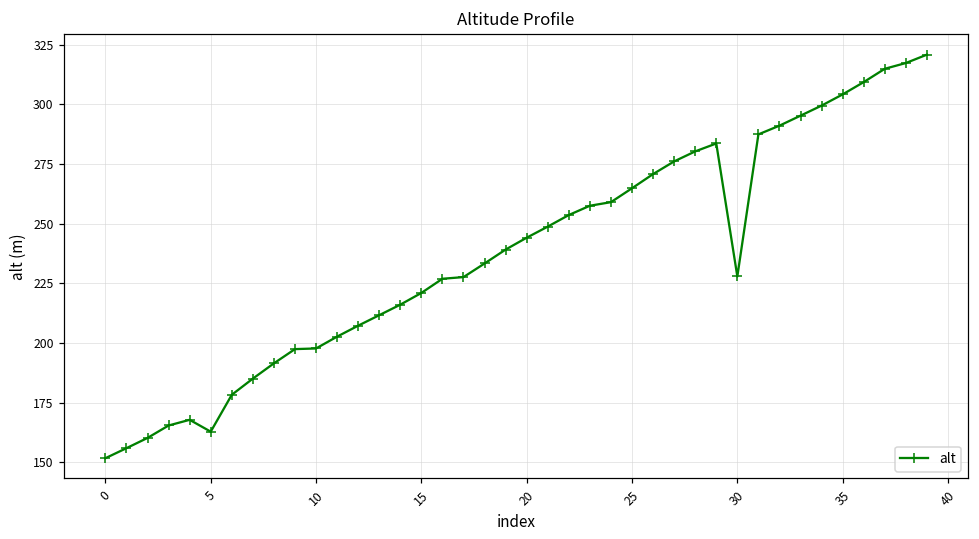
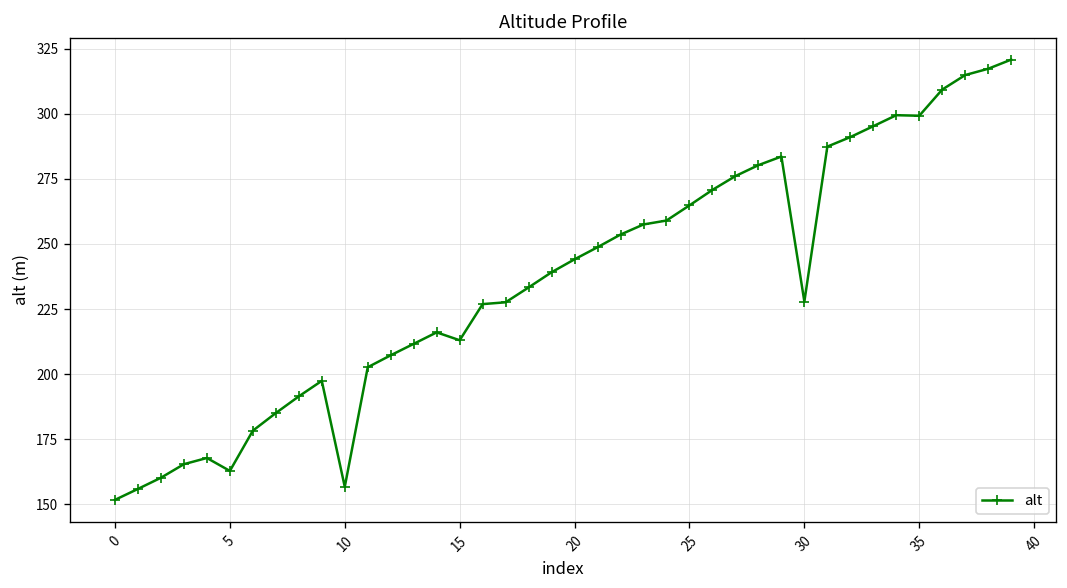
10: 198 -> 157
15: 221 -> 213
35: 304 -> 299
